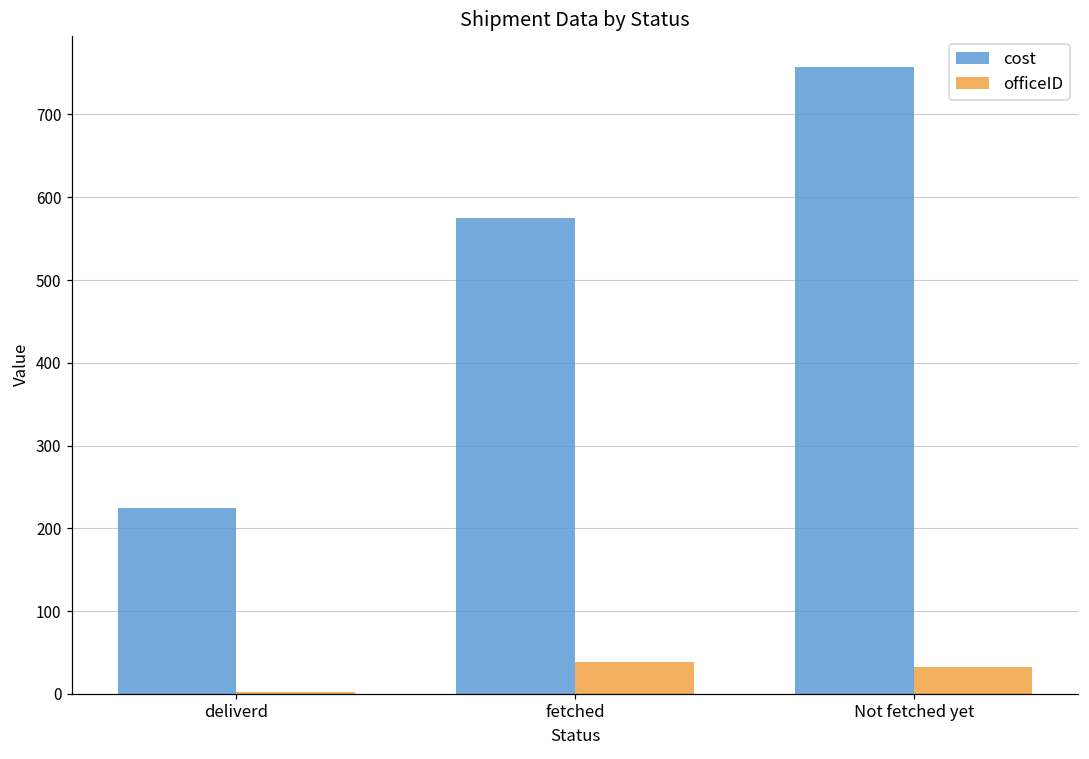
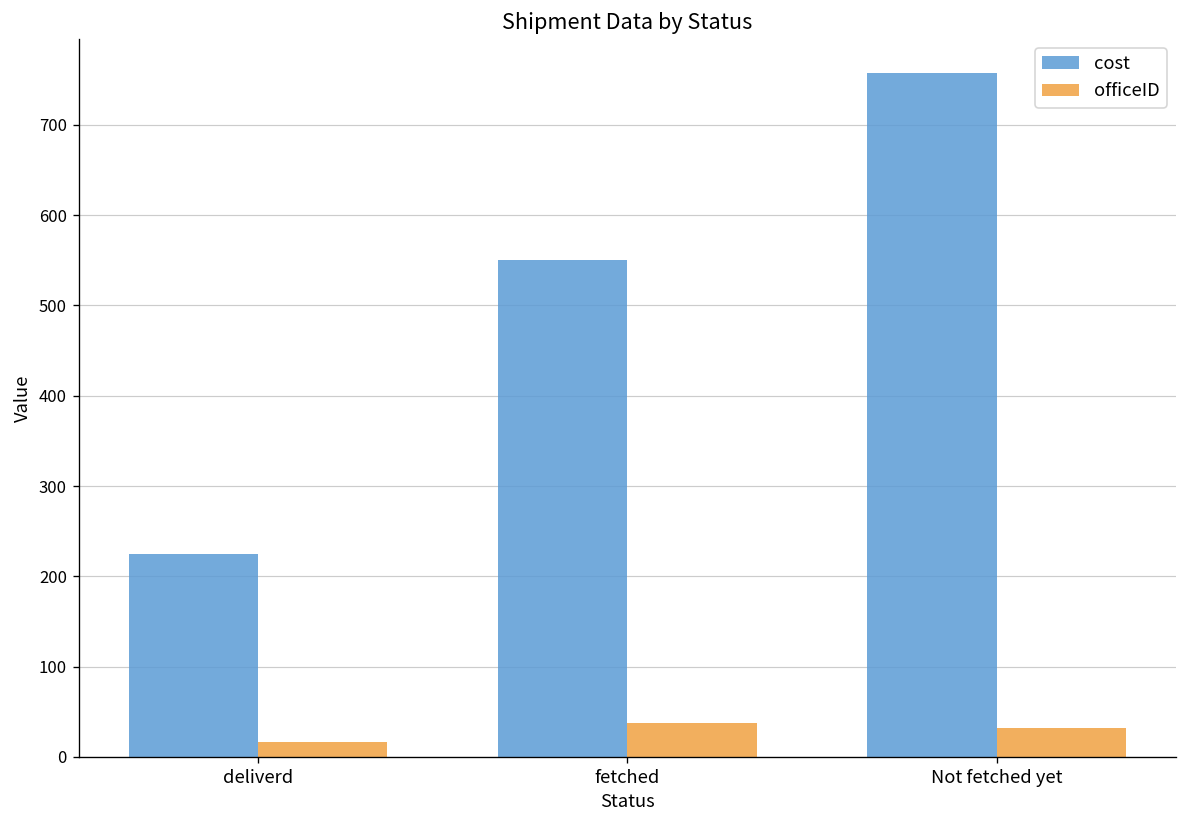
officeID, deliverd: 0 -> 20
cost, fetched: 580 -> 550
